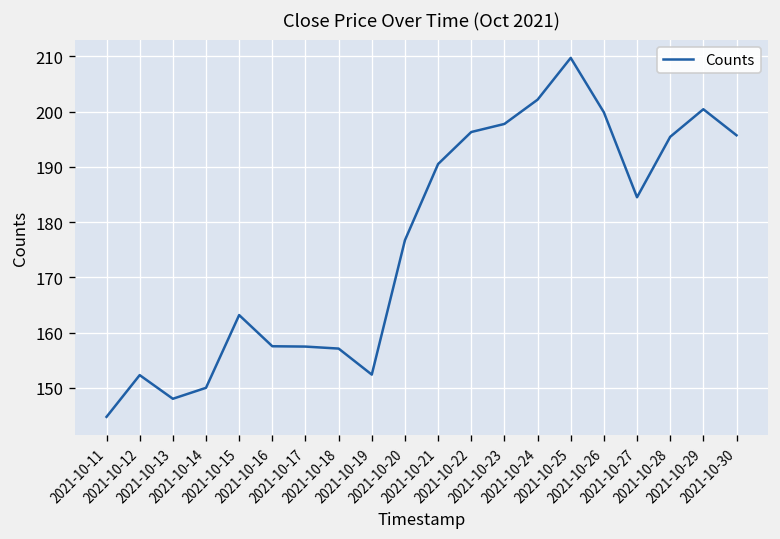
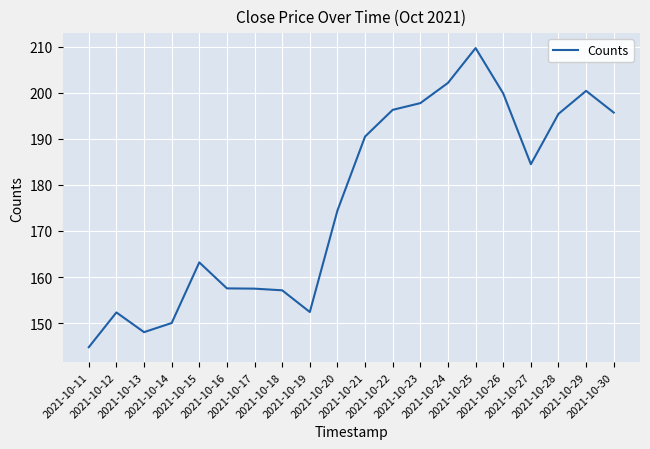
2021-10-20: 177 -> 174
